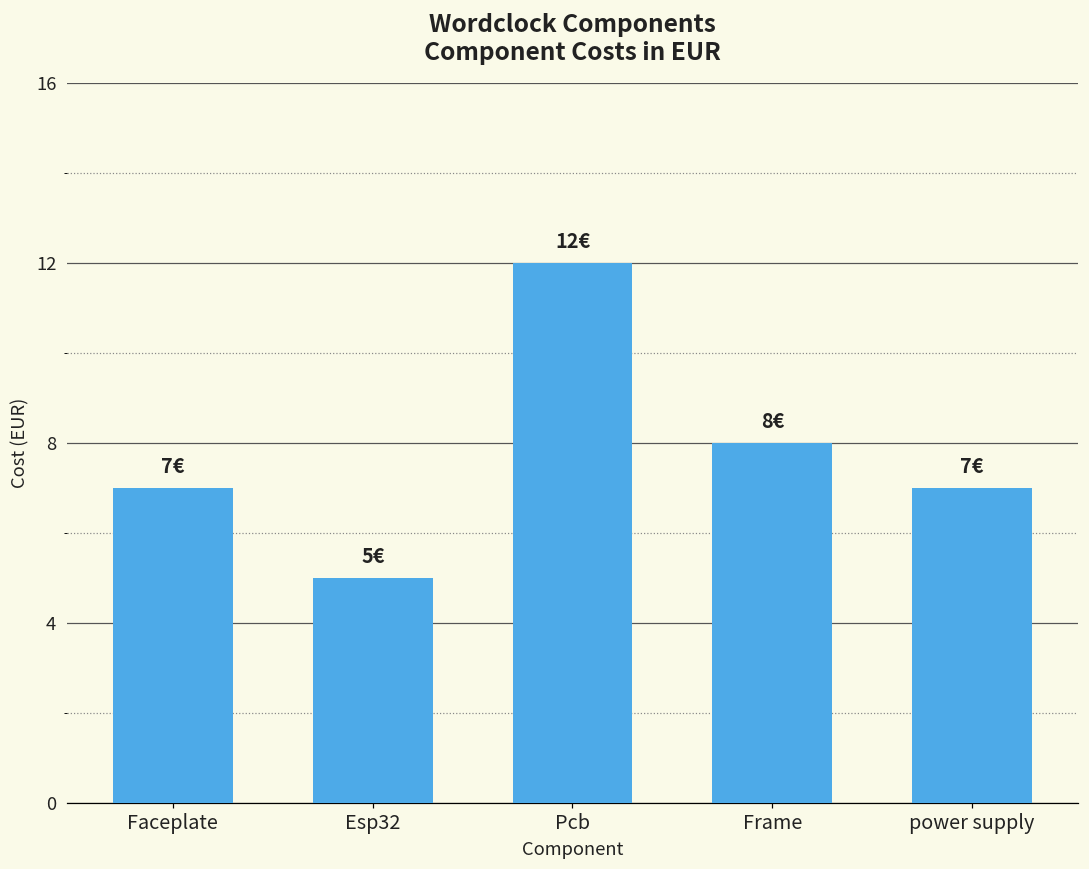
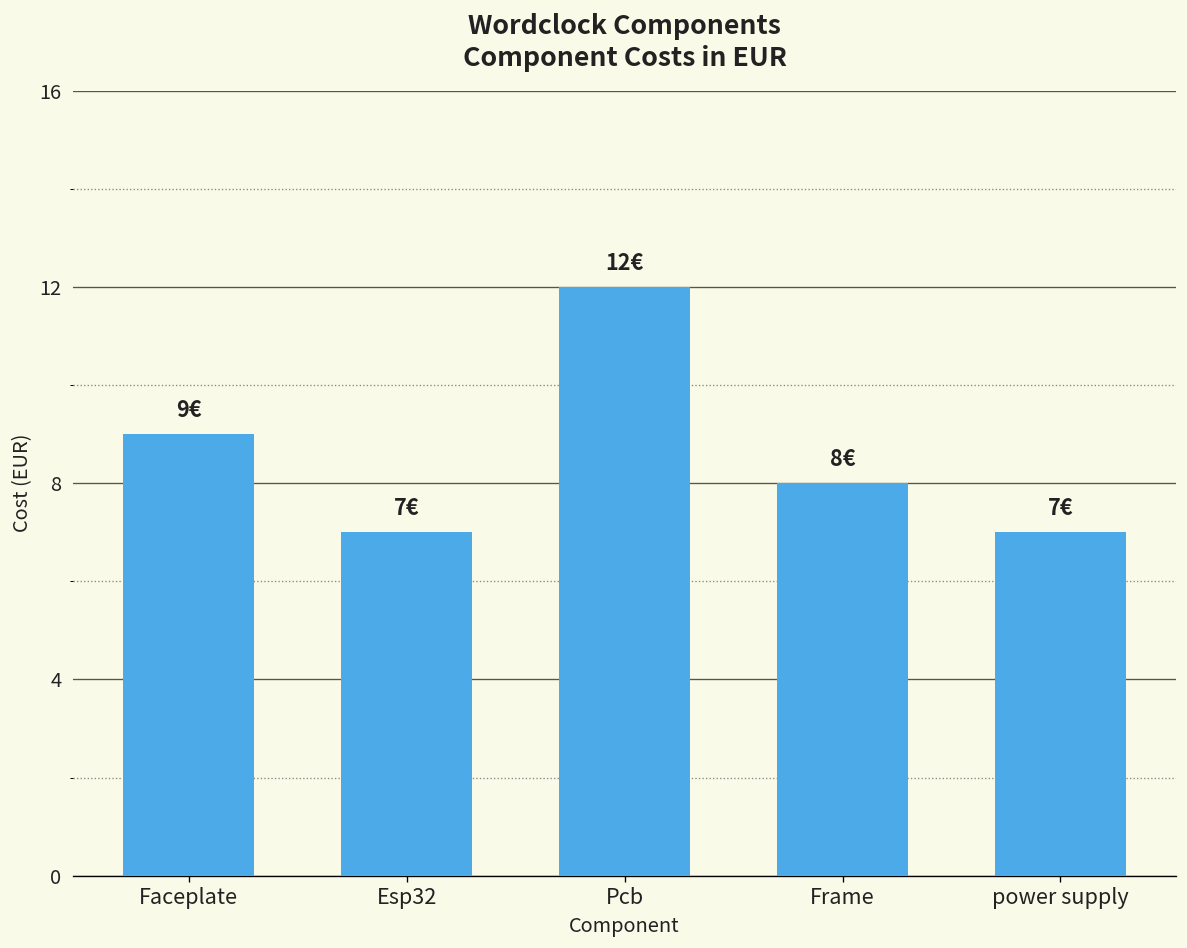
Faceplate: 7€ -> 9€
Esp32: 5€ -> 7€
